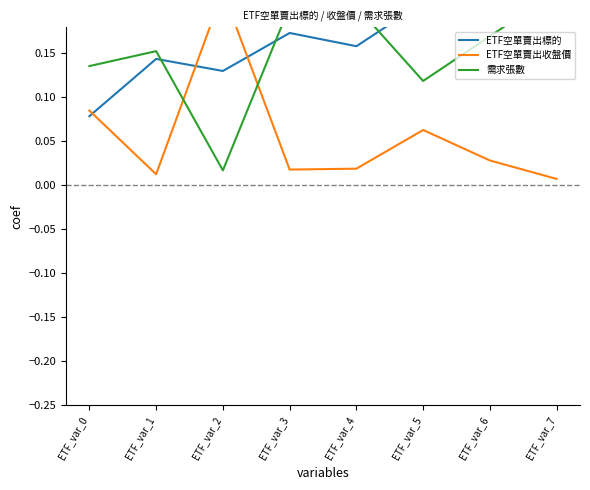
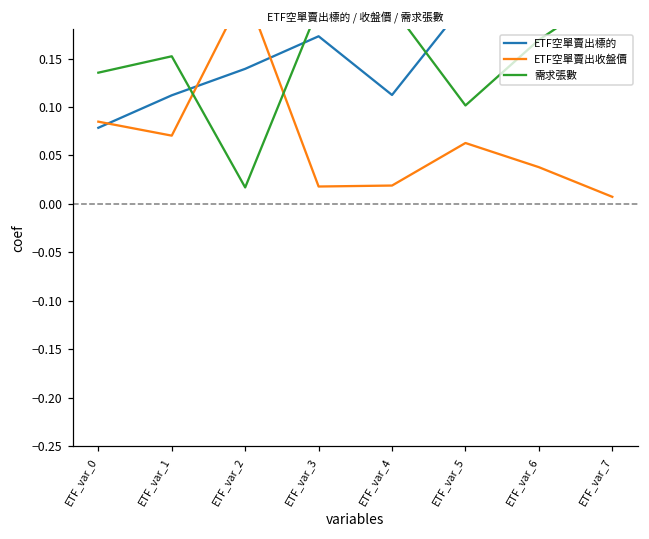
ETF空單賣出標的, ETF_var_1: 0.14 -> 0.11
ETF空單賣出收盤價, ETF_var_1: 0.01 -> 0.07
ETF空單賣出標的, ETF_var_2: 0.13 -> 0.14
ETF空單賣出標的, ETF_var_4: 0.16 -> 0.11
需求張數, ETF_var_5: 0.12 -> 0.10
ETF空單賣出收盤價, ETF_var_6: 0.03 -> 0.04
